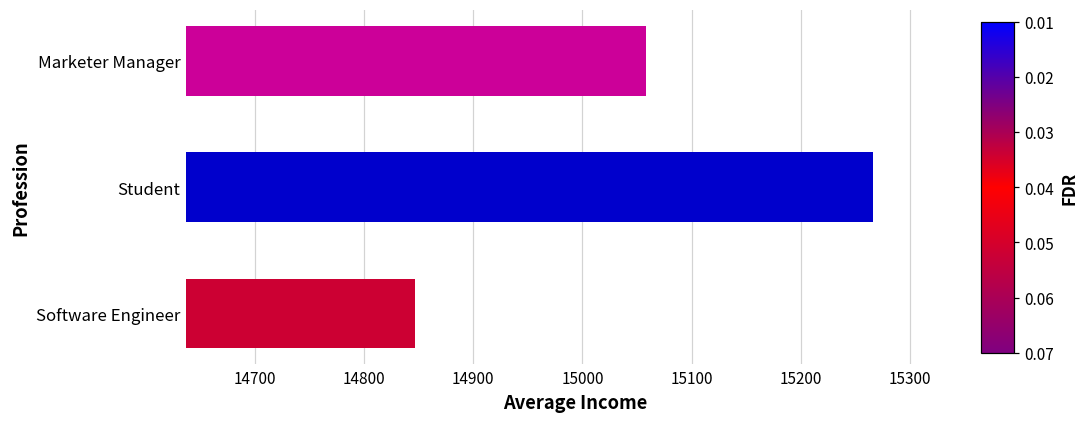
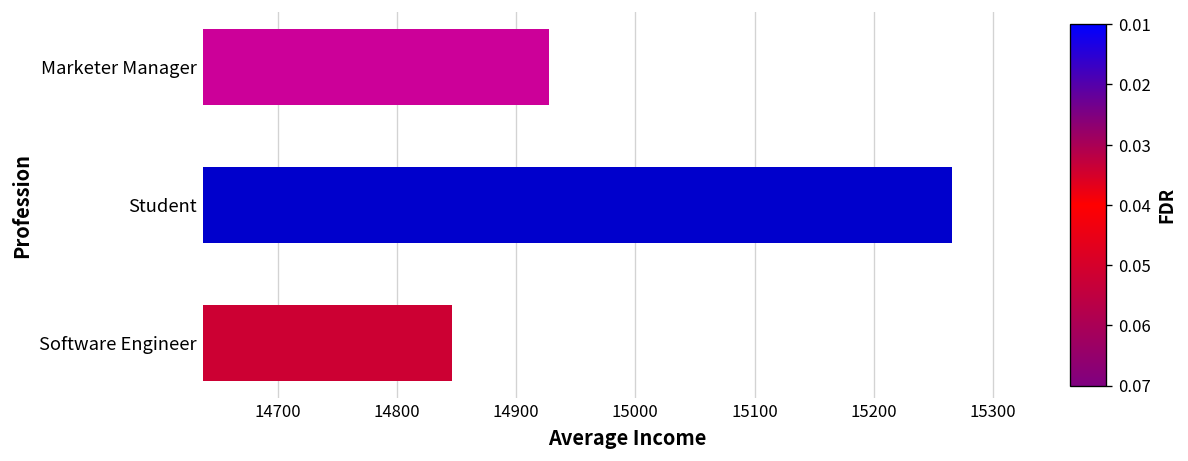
Marketer Manager: 15060 -> 14930
